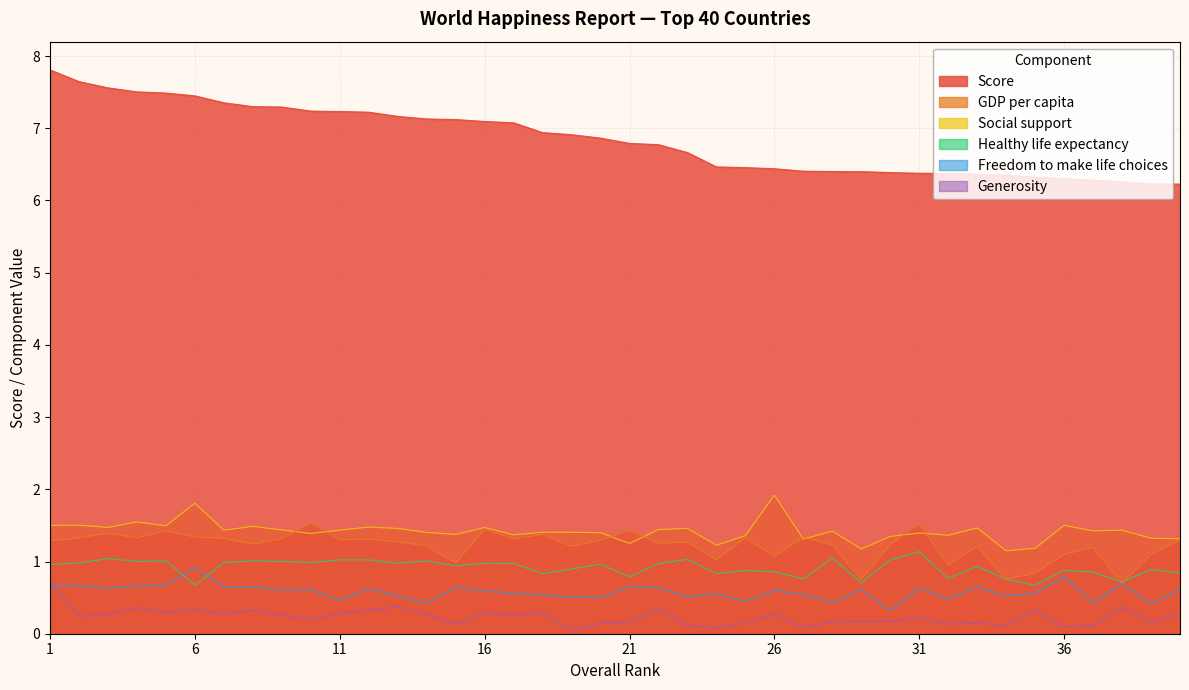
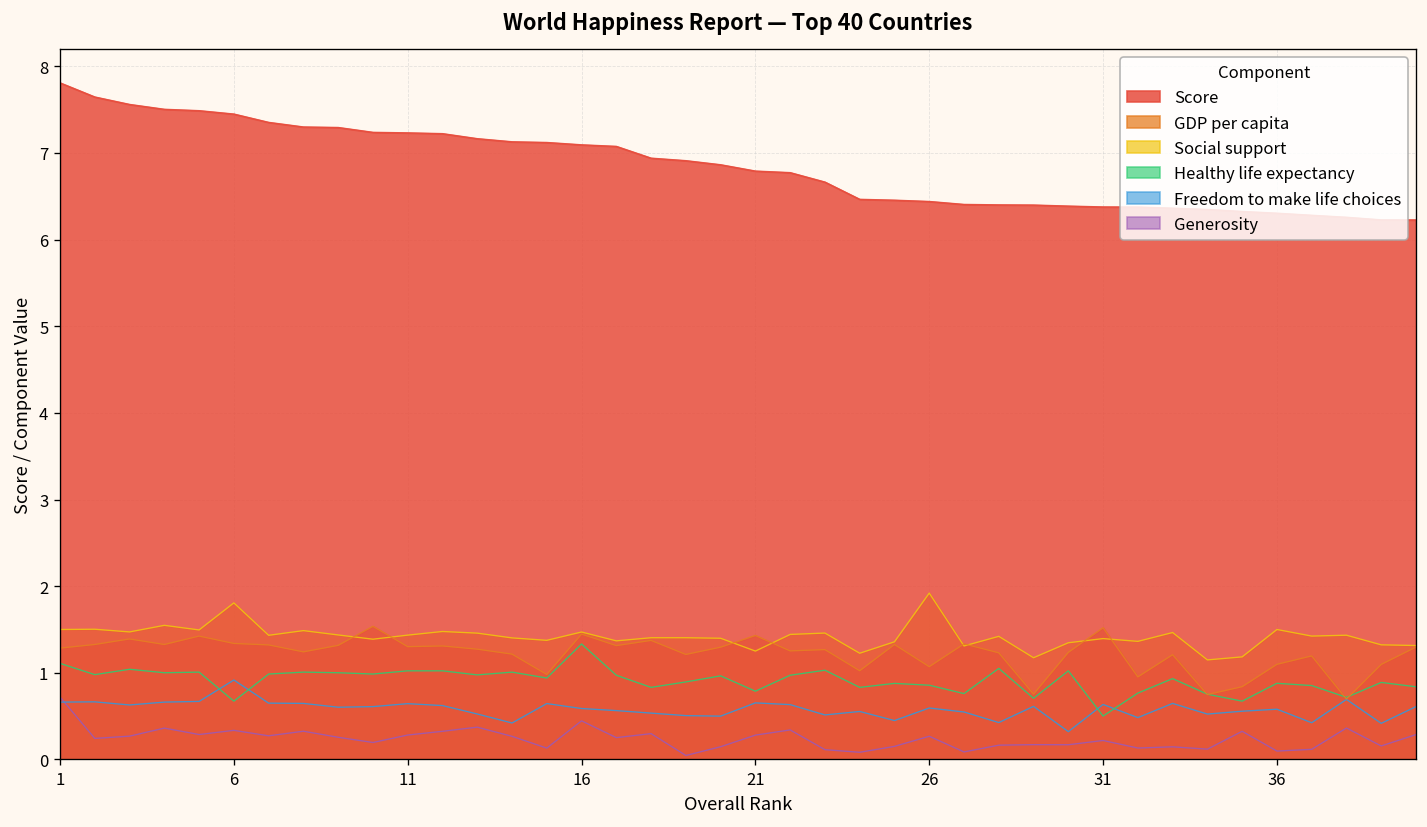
Healthy life expectancy, 1: 1.0 -> 1.1
Freedom to make life choices, 11: 0.5 -> 0.6
Generosity, 16: 0.3 -> 0.4
Healthy life expectancy, 16: 1.0 -> 1.3
Generosity, 21: 0.2 -> 0.3
Healthy life expectancy, 31: 1.1 -> 0.5
Freedom to make life choices, 36: 0.8 -> 0.6
